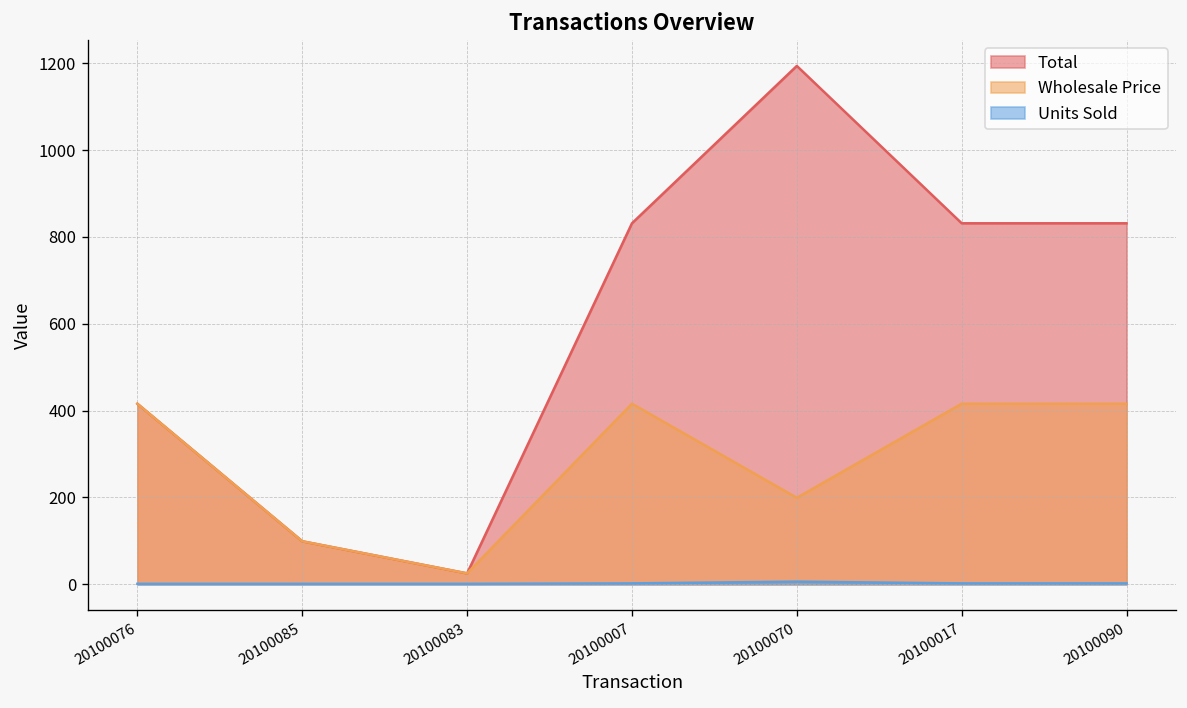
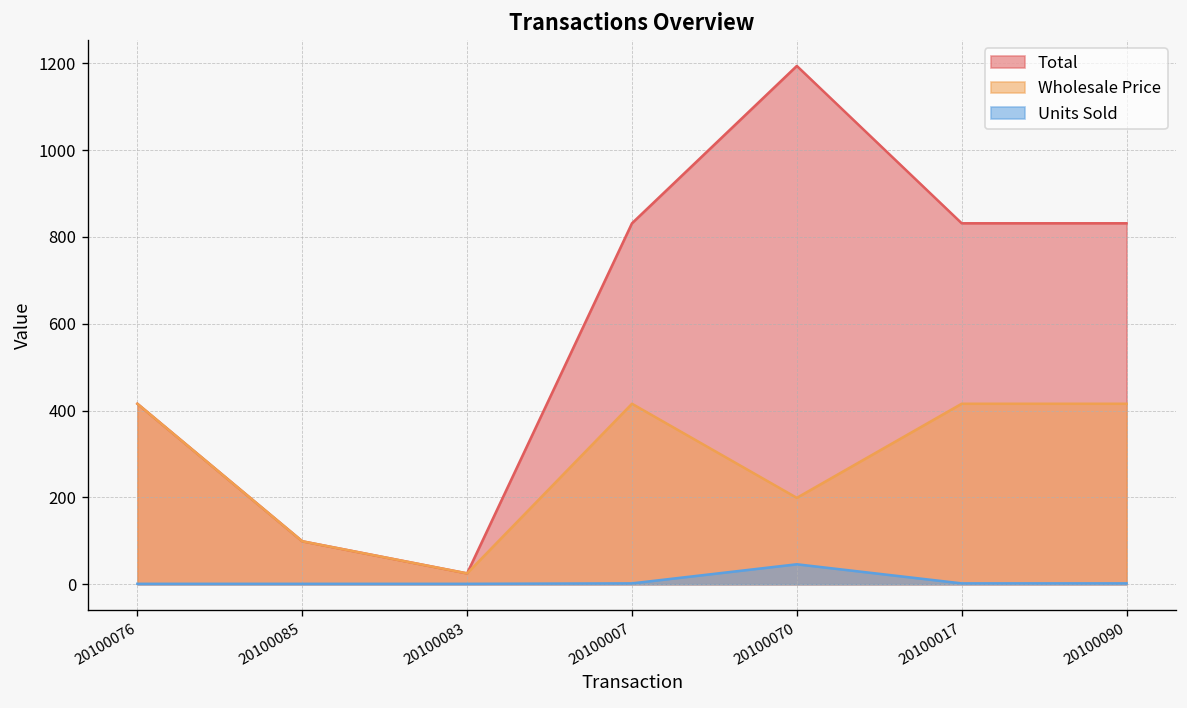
Units Sold, 20100070: 10 -> 50
